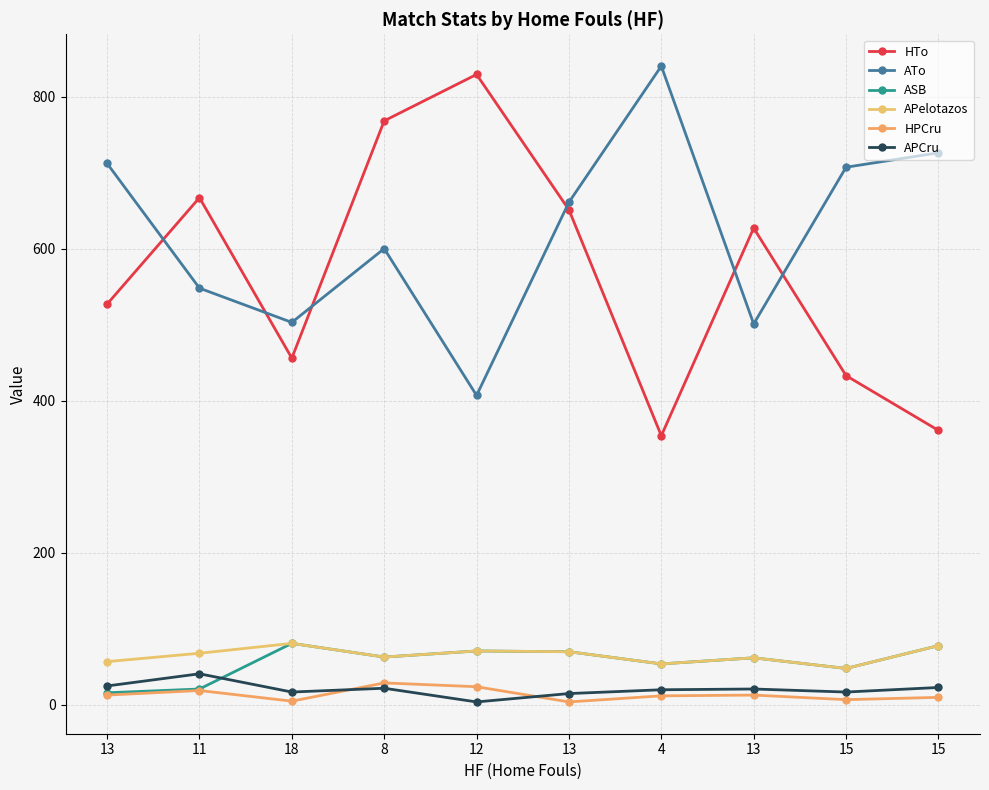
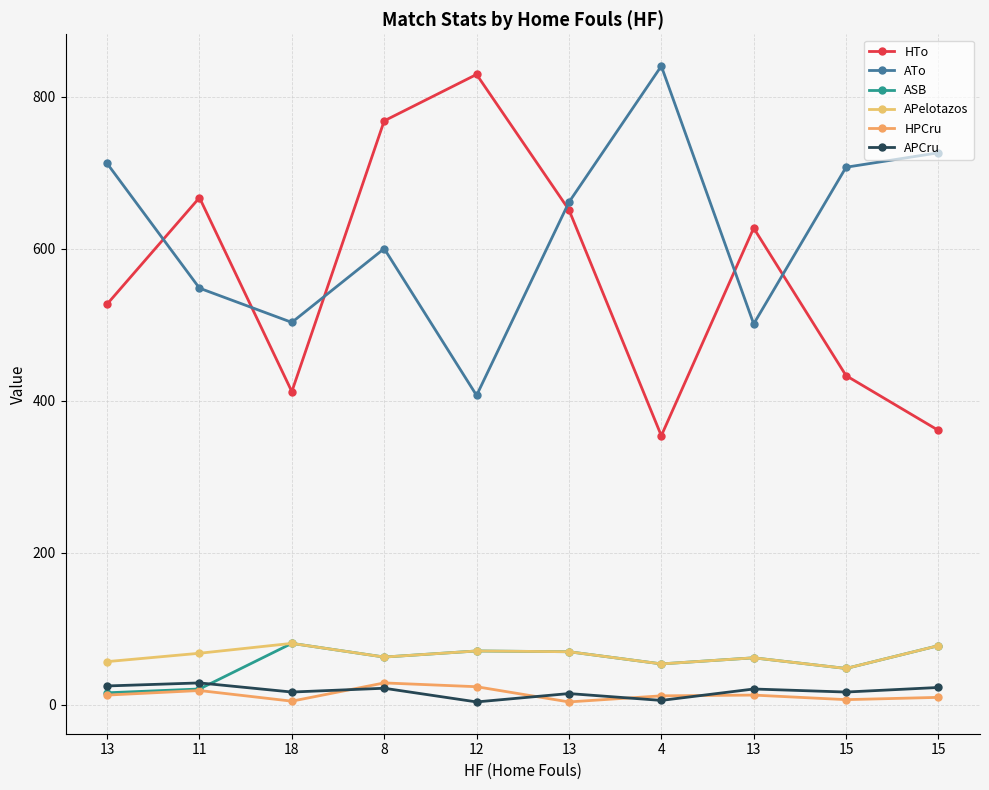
APCru, 11: 40 -> 30
HTo, 18: 460 -> 410
APCru, 4: 20 -> 10
